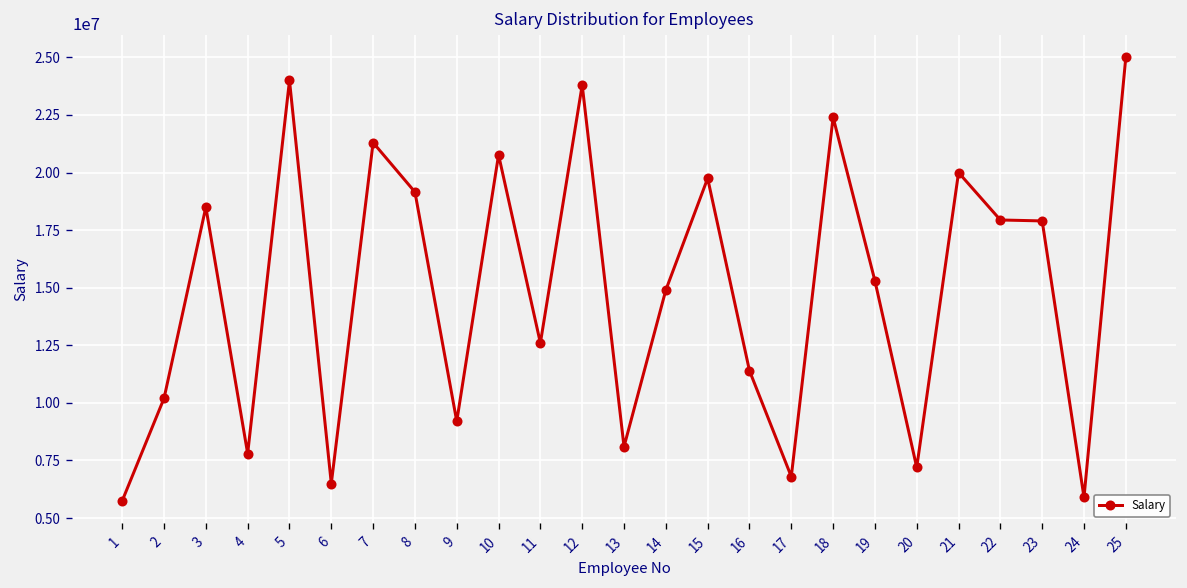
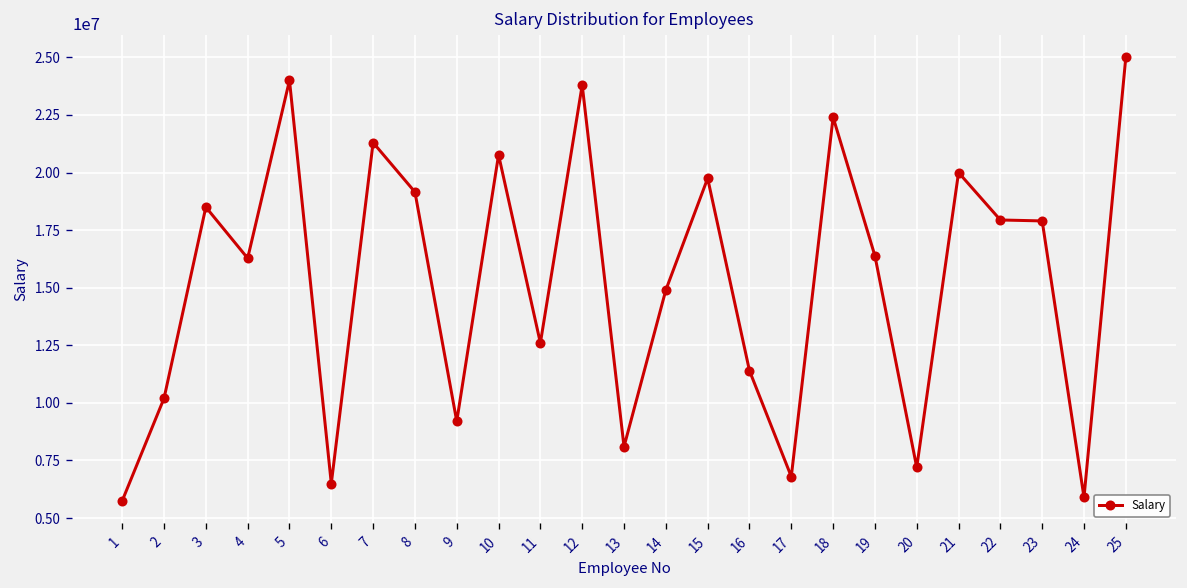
4: 7800000 -> 16300000
19: 15300000 -> 16400000
